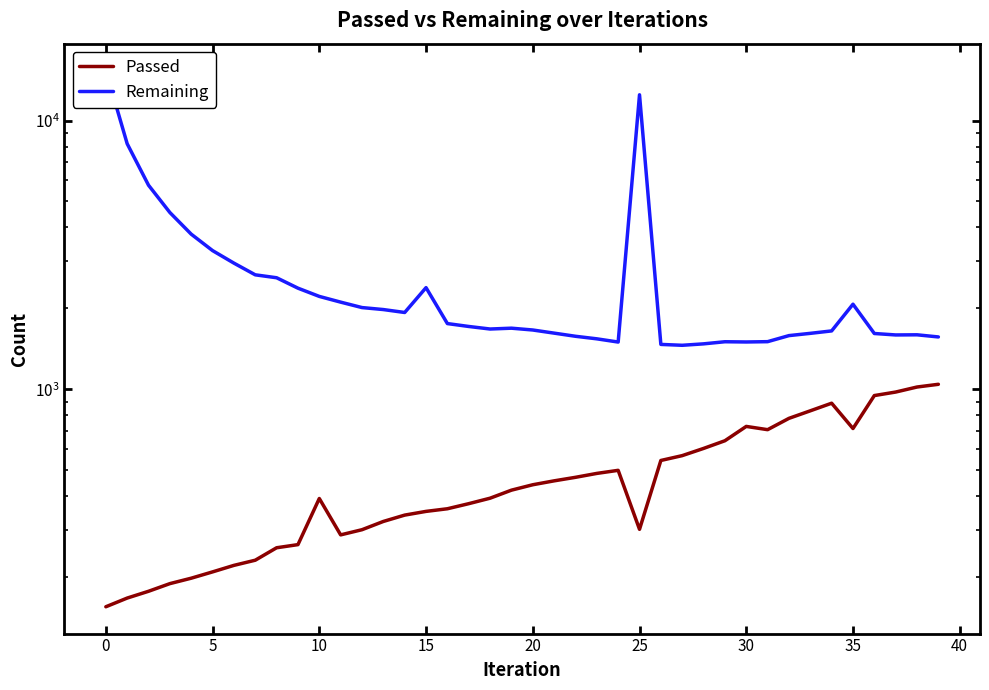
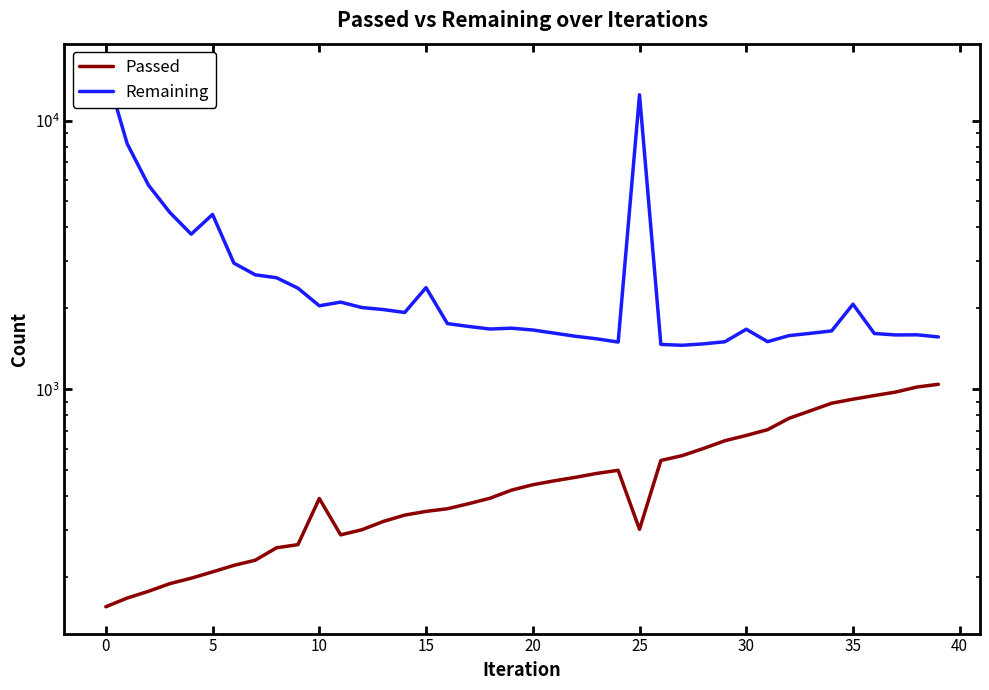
Remaining, 5: 3300 -> 4500
Remaining, 10: 2200 -> 2000
Passed, 30: 730 -> 670
Remaining, 30: 1500 -> 1700
Passed, 35: 710 -> 920
